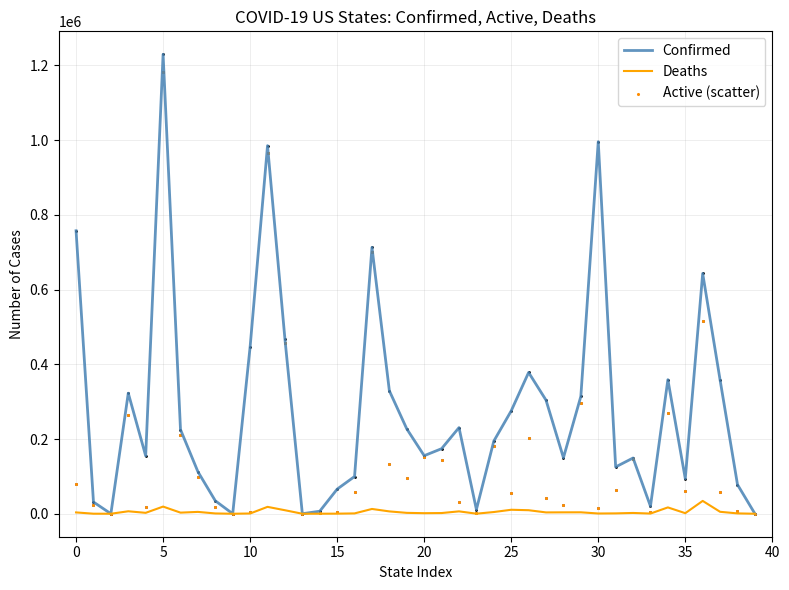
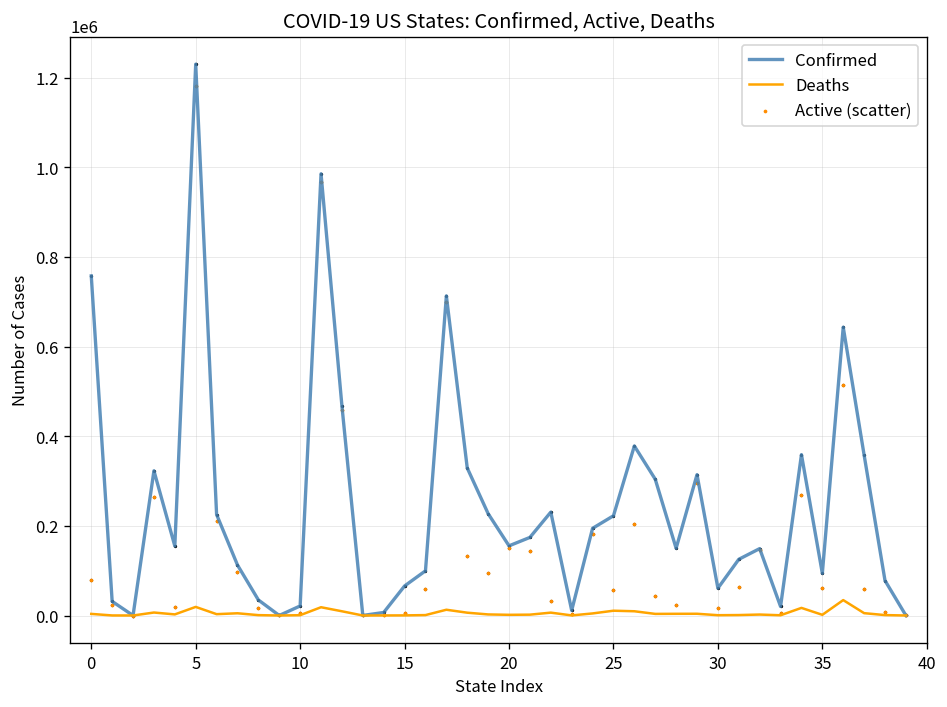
Confirmed, 10: 450000 -> 20000
Confirmed, 25: 280000 -> 220000
Confirmed, 30: 1000000 -> 60000
